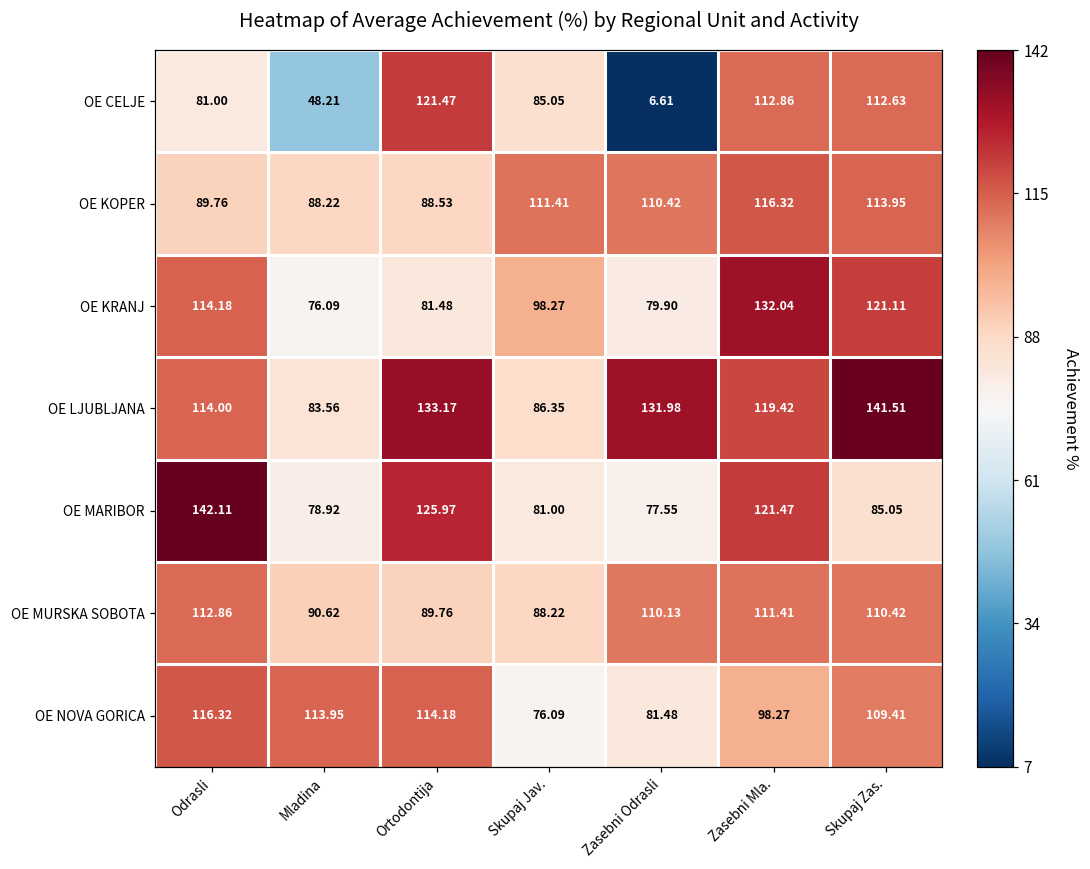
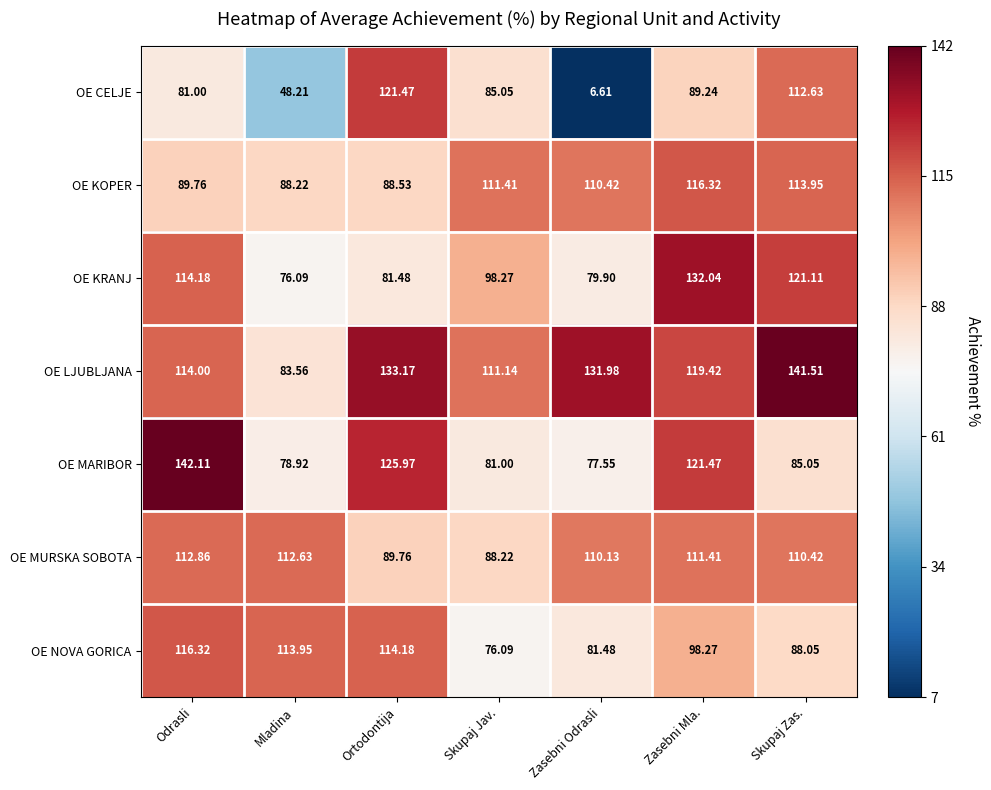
OE CELJE, Zasebni Mla.: 112.86 -> 89.24
OE LJUBLJANA, Skupaj Jav.: 86.35 -> 111.14
OE MURSKA SOBOTA, Mladina: 90.62 -> 112.63
OE NOVA GORICA, Skupaj Zas.: 109.41 -> 88.05
